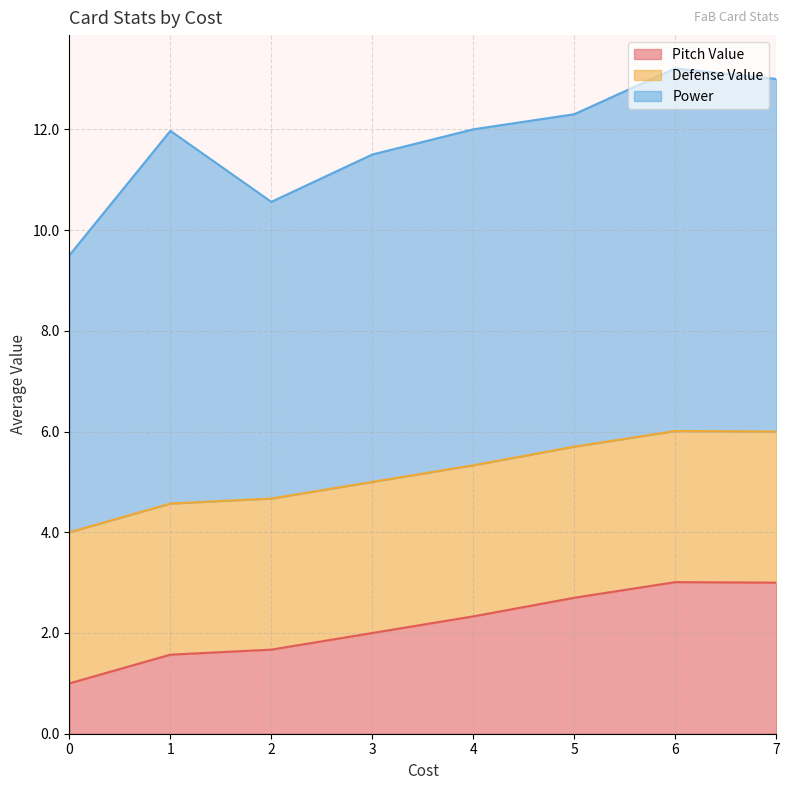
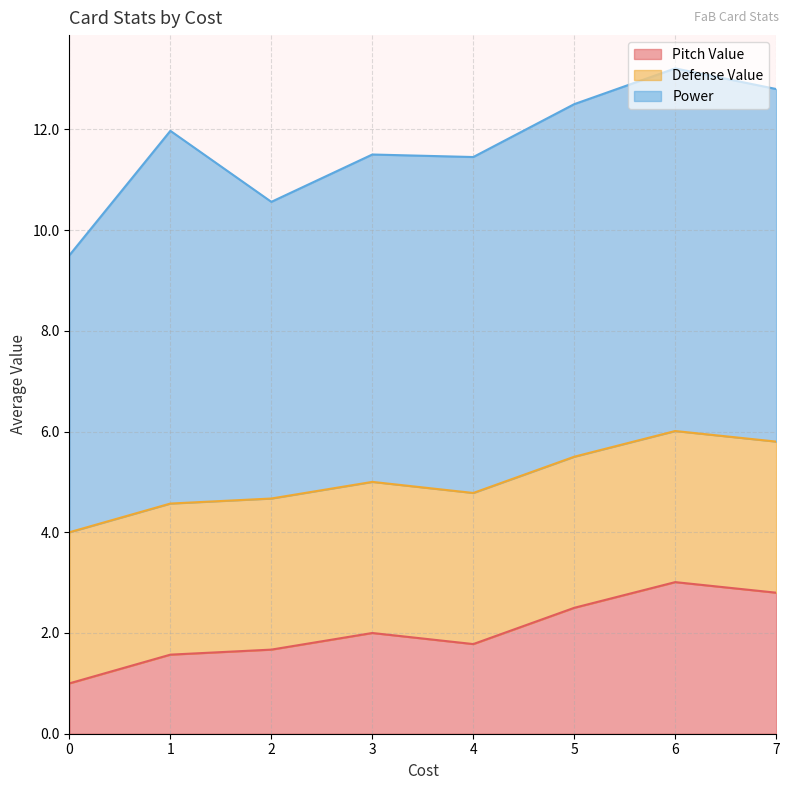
Pitch Value, 4: 2.3 -> 1.8
Pitch Value, 5: 2.7 -> 2.5
Power, 5: 6.6 -> 7.0
Pitch Value, 7: 3.0 -> 2.8
